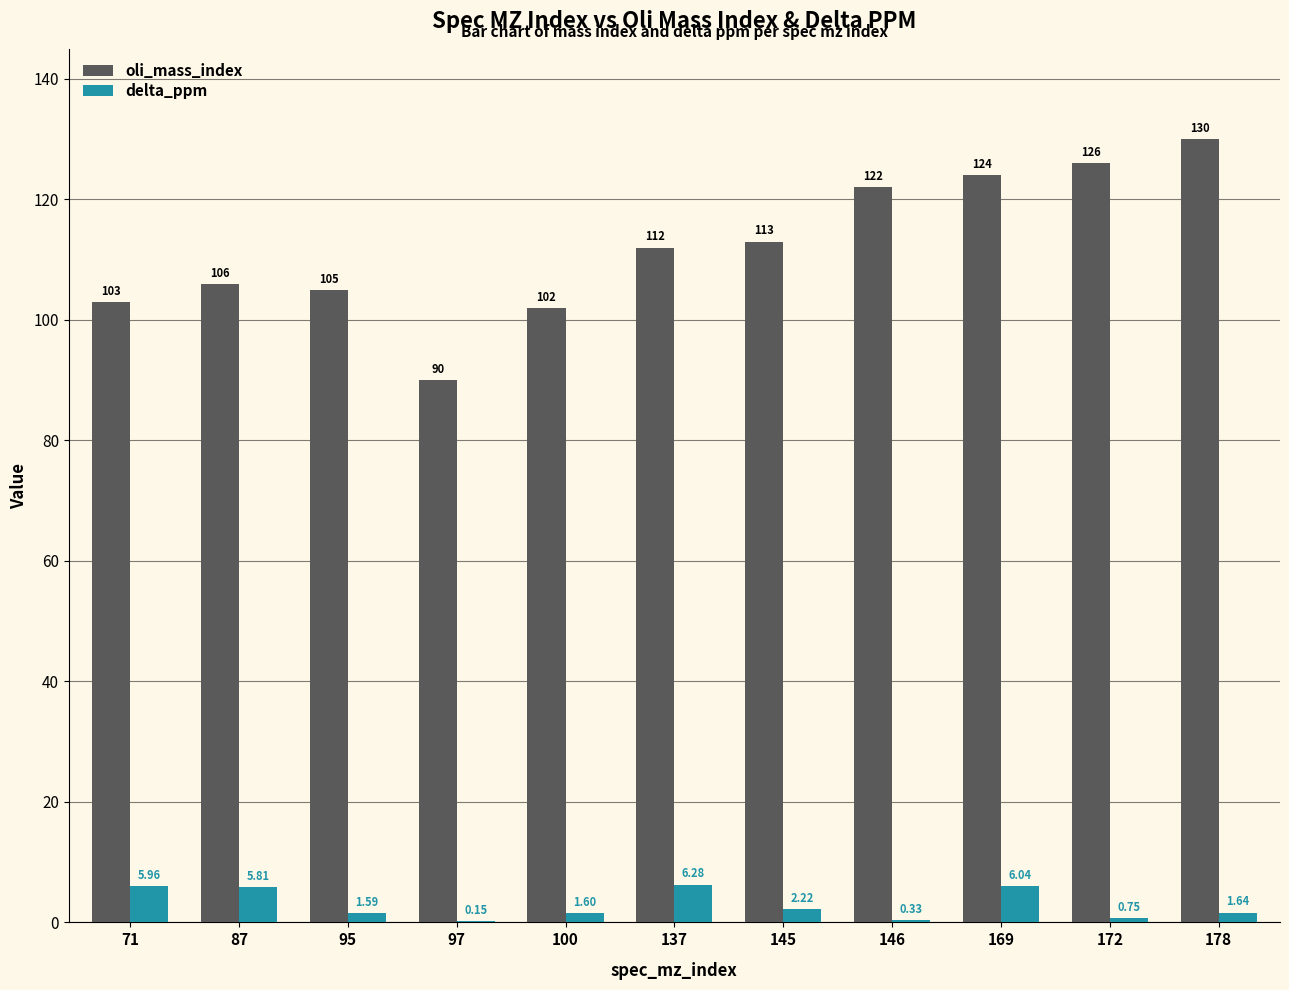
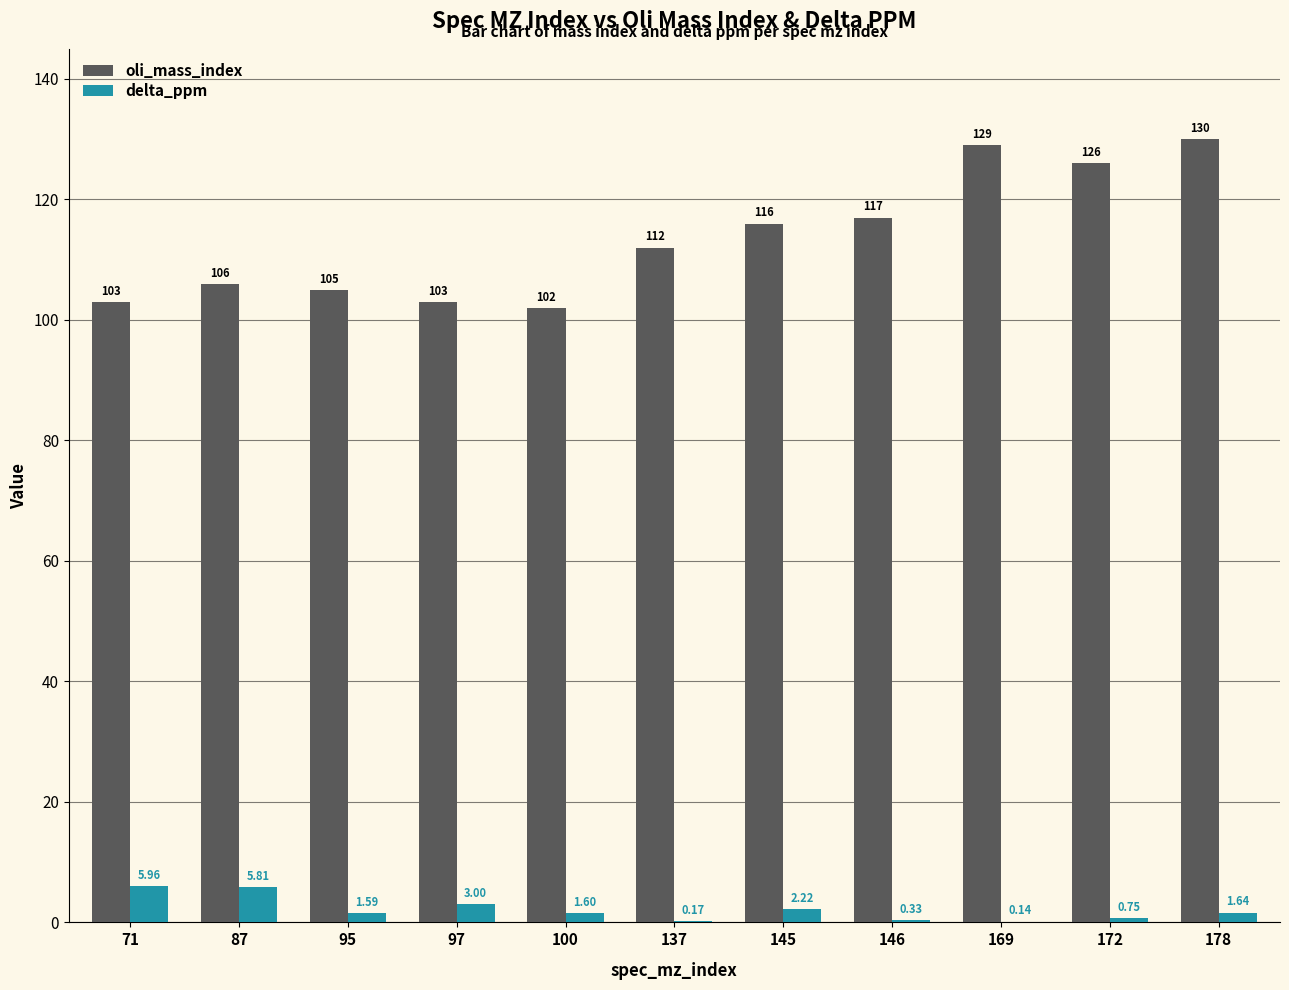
oli_mass_index, 97: 90 -> 103
delta_ppm, 97: 0.15 -> 3.00
delta_ppm, 137: 6.28 -> 0.17
oli_mass_index, 145: 113 -> 116
oli_mass_index, 146: 122 -> 117
oli_mass_index, 169: 124 -> 129
delta_ppm, 169: 6.04 -> 0.14
